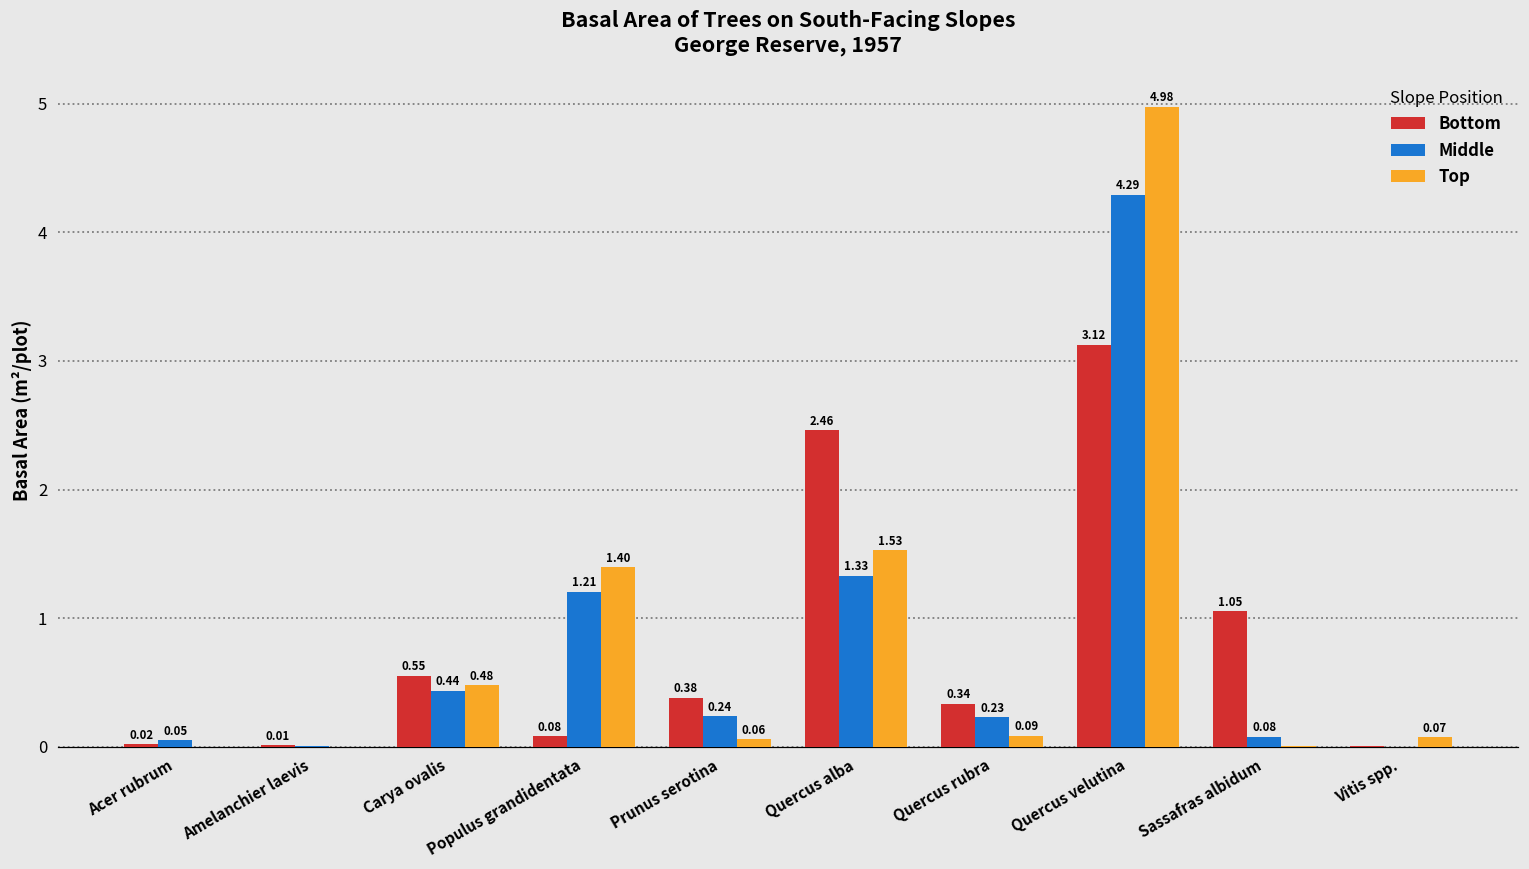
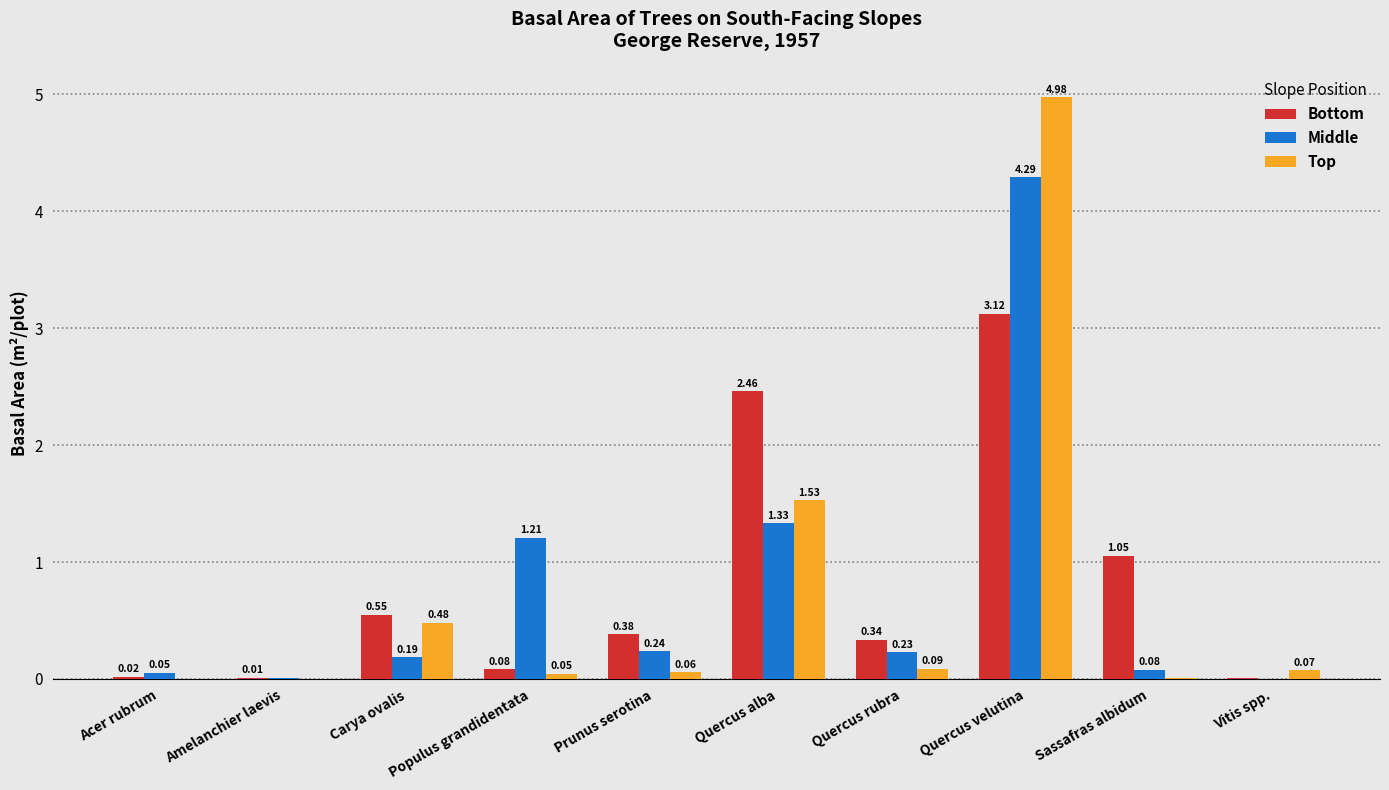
Middle, Carya ovalis: 0.44 -> 0.19
Top, Populus grandidentata: 1.40 -> 0.05
